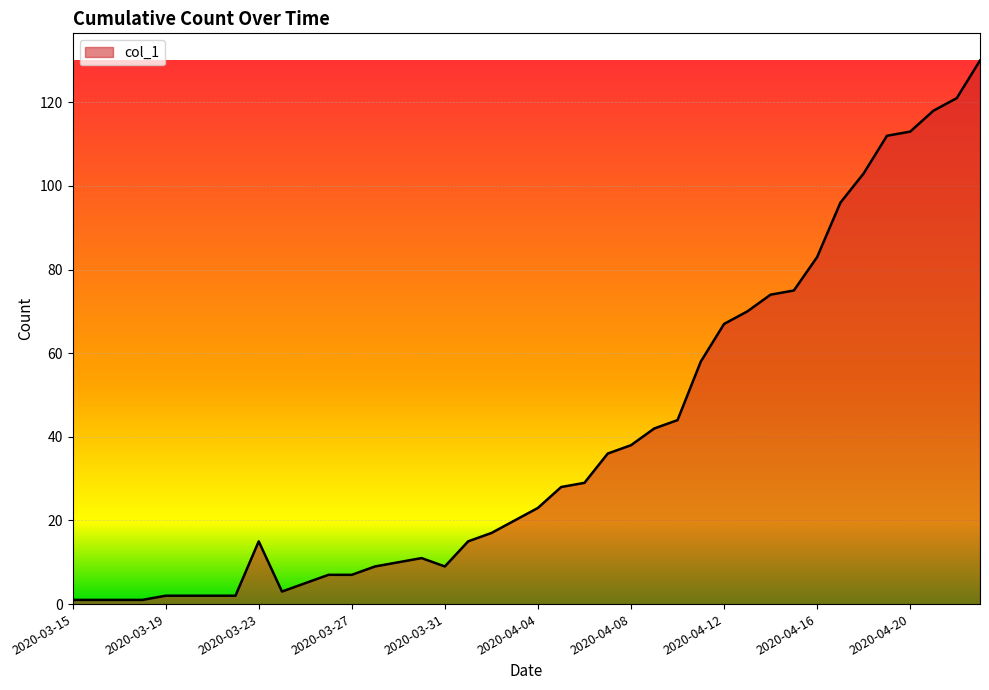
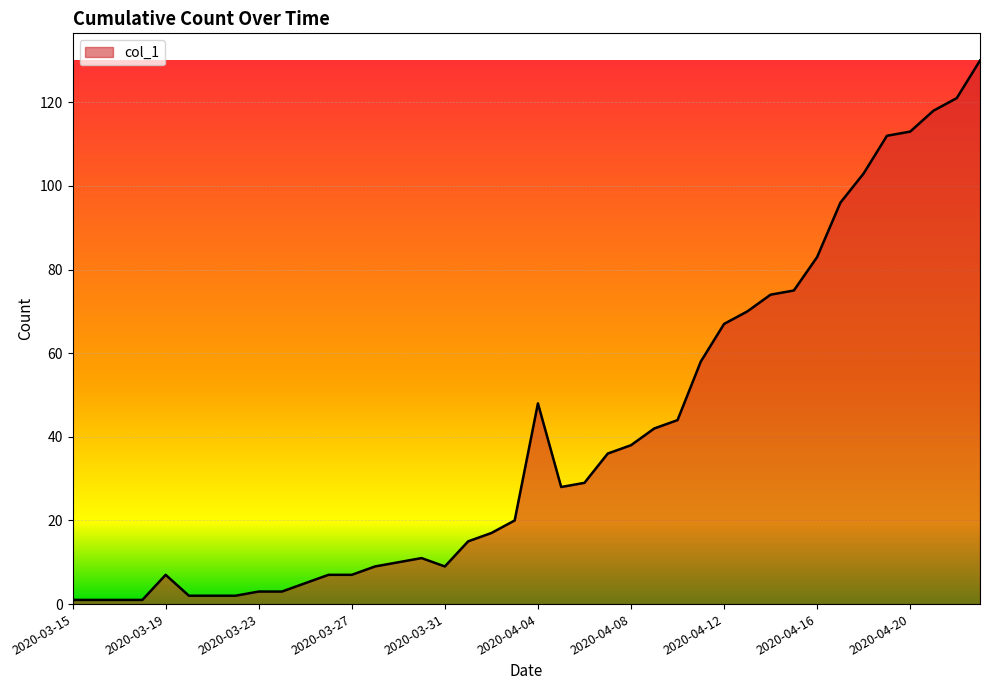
2020-03-19: 2 -> 7
2020-03-23: 15 -> 3
2020-04-04: 23 -> 48
